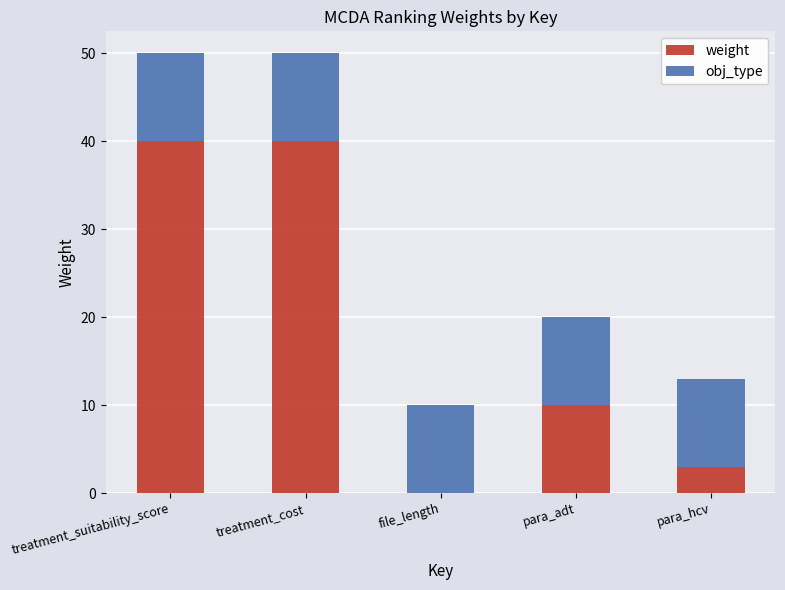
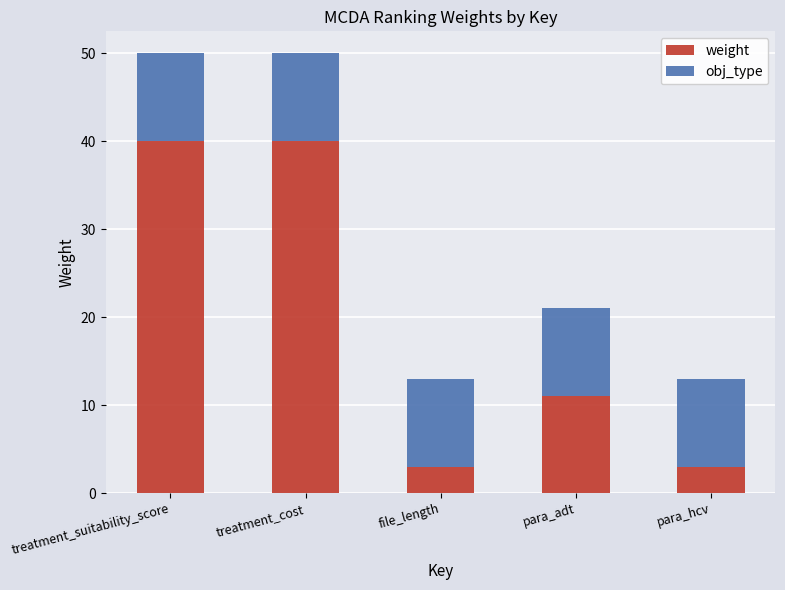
weight, file_length: 0 -> 3
weight, para_adt: 10 -> 11
